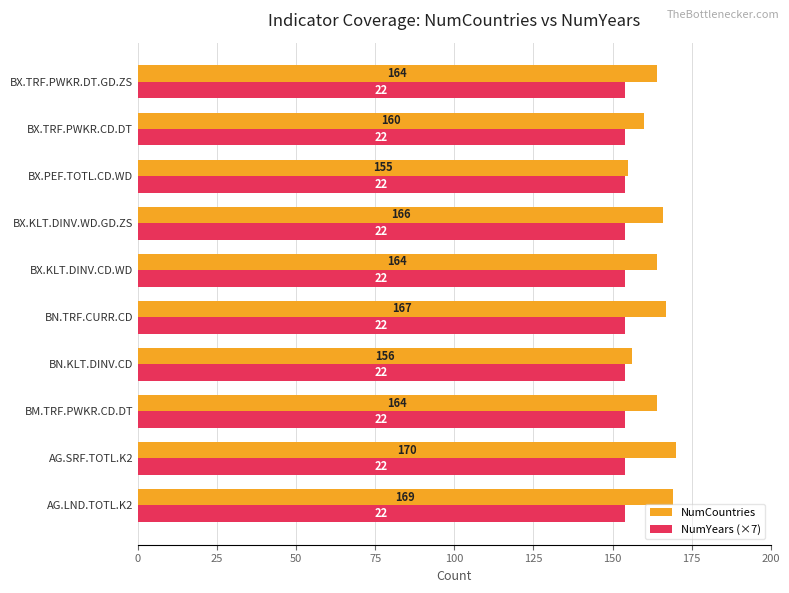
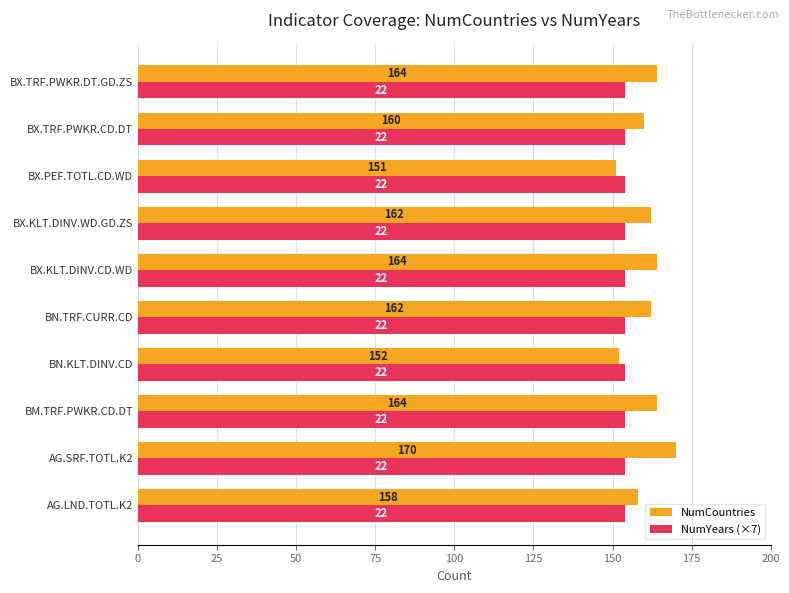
NumCountries, BX.PEF.TOTL.CD.WD: 155 -> 151
NumCountries, BX.KLT.DINV.WD.GD.ZS: 166 -> 162
NumCountries, BN.TRF.CURR.CD: 167 -> 162
NumCountries, BN.KLT.DINV.CD: 156 -> 152
NumCountries, AG.LND.TOTL.K2: 169 -> 158
